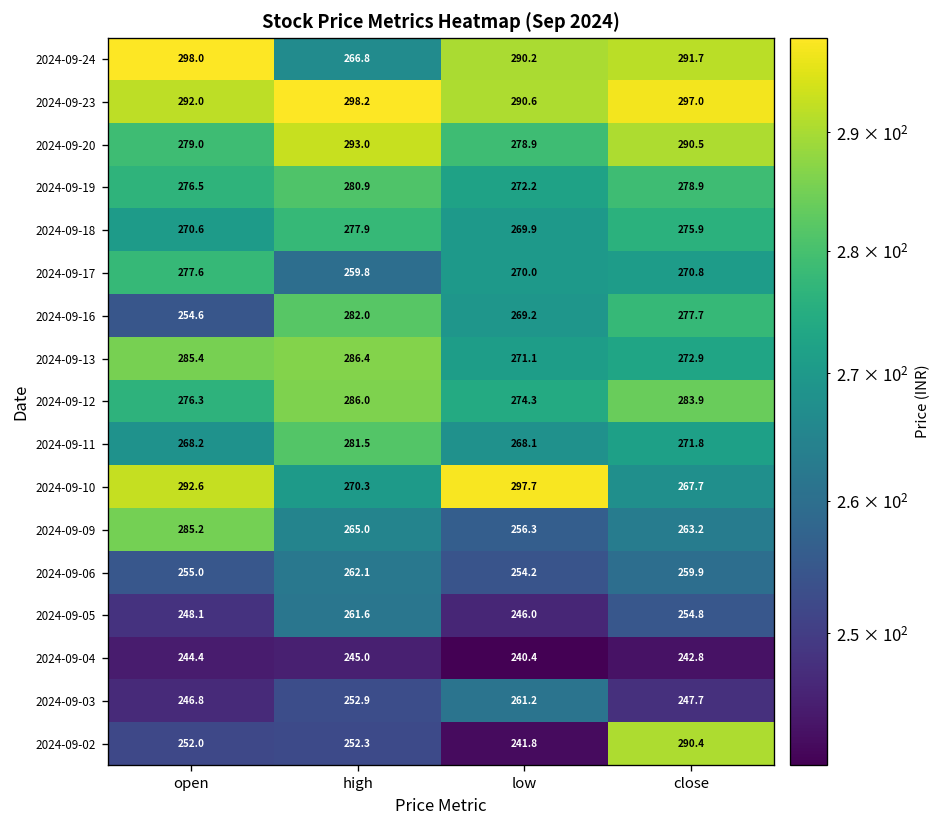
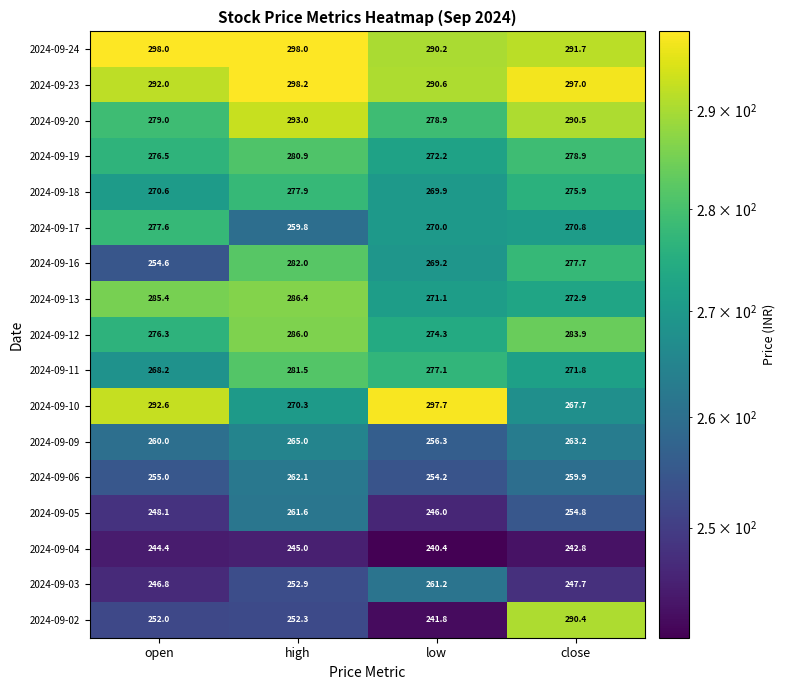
2024-09-24, high: 266.8 -> 298.0
2024-09-11, low: 268.1 -> 277.1
2024-09-09, open: 285.2 -> 260.0
